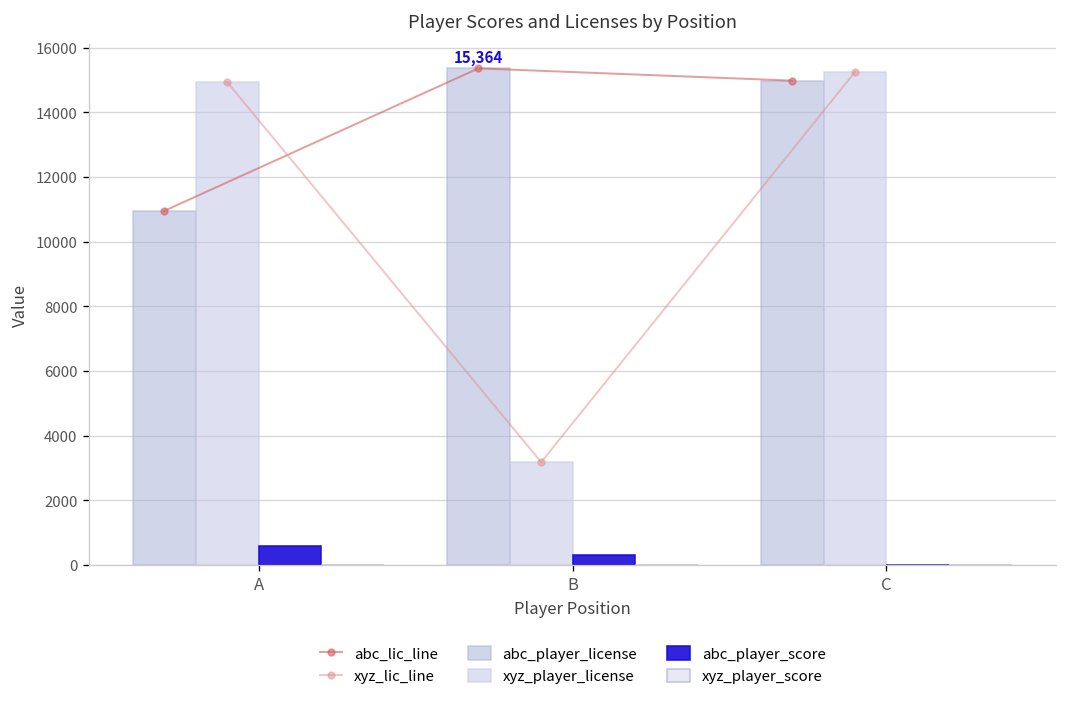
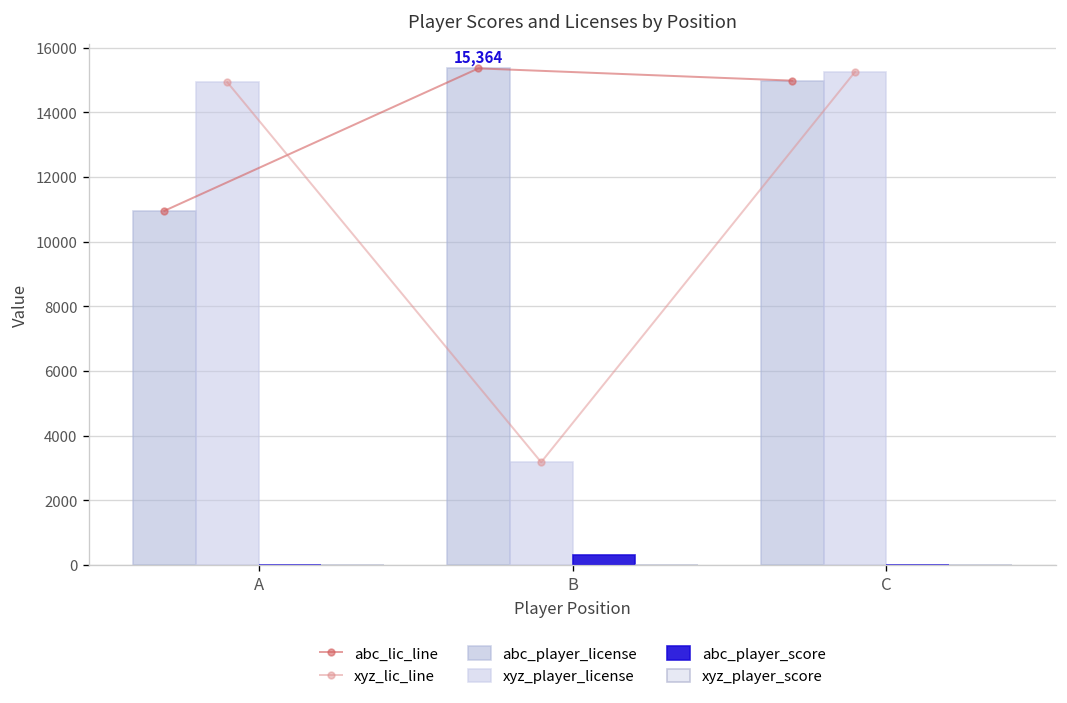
abc_player_score, A: 600 -> 0
